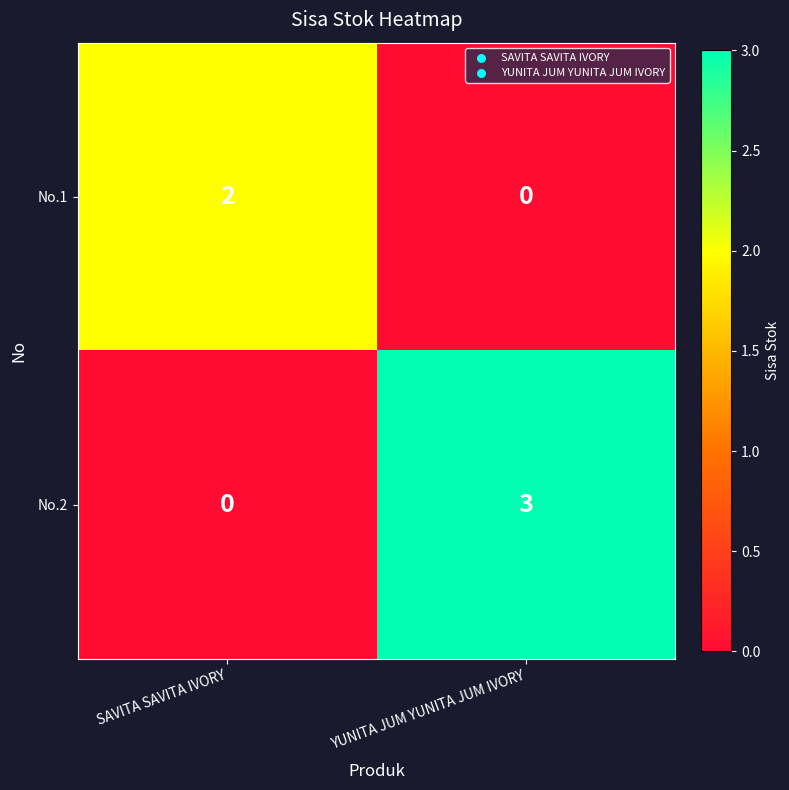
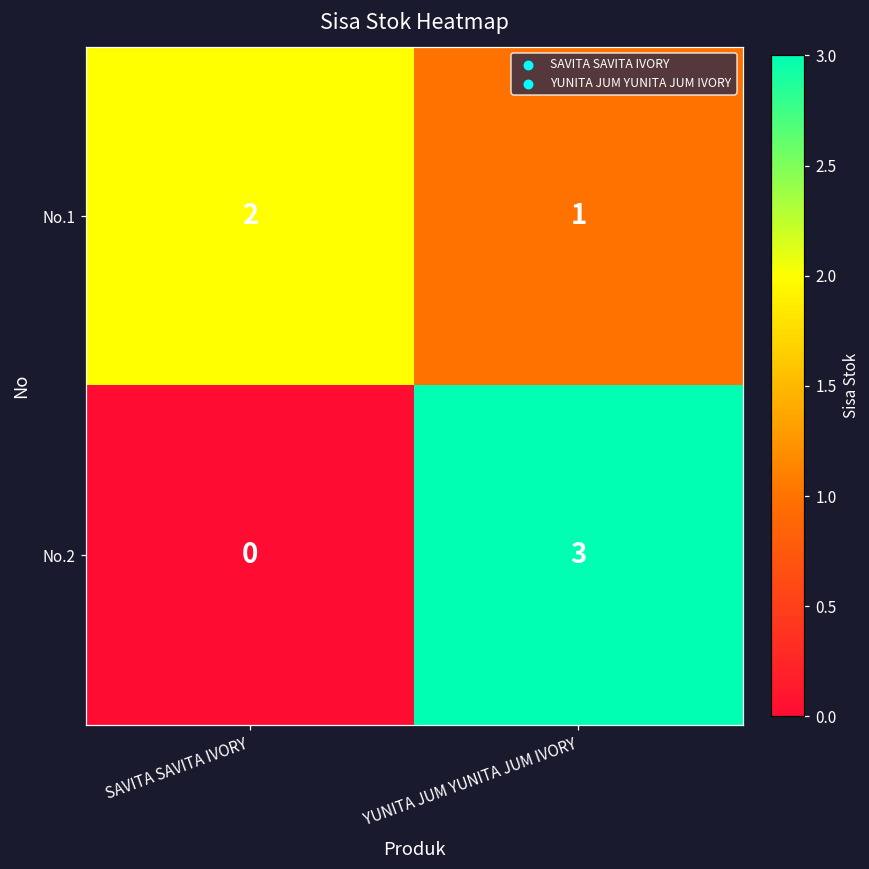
No.1, YUNITA JUM YUNITA JUM IVORY: 0 -> 1
